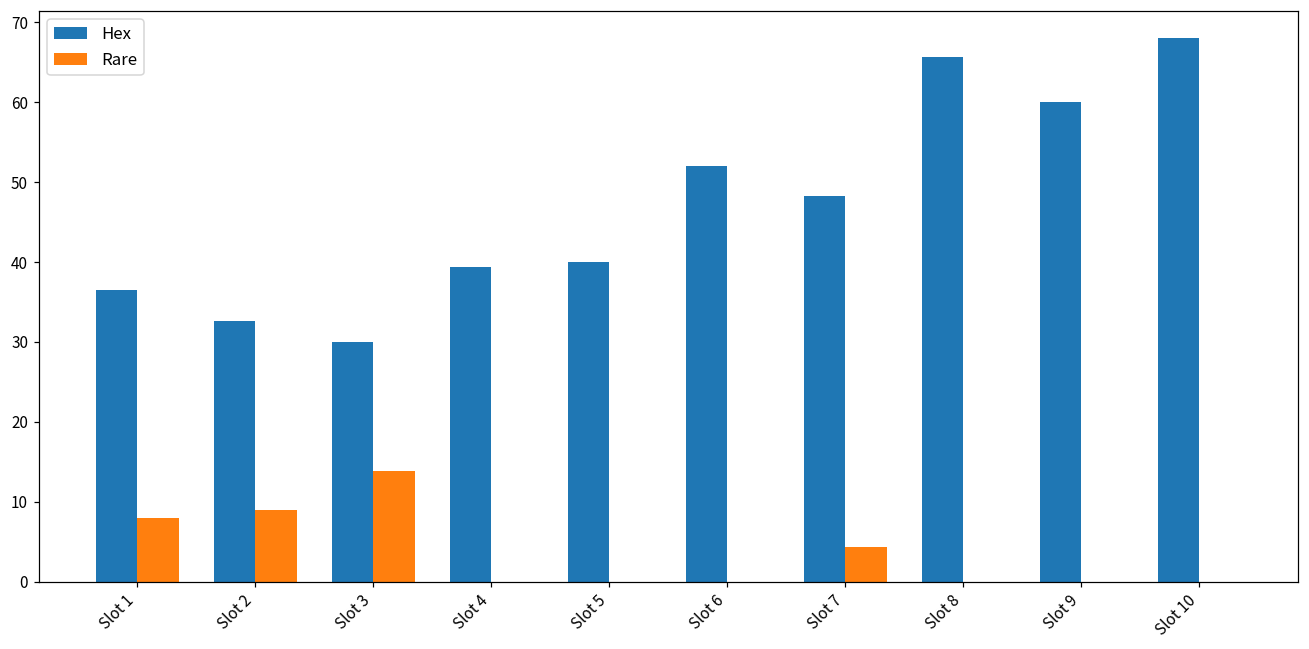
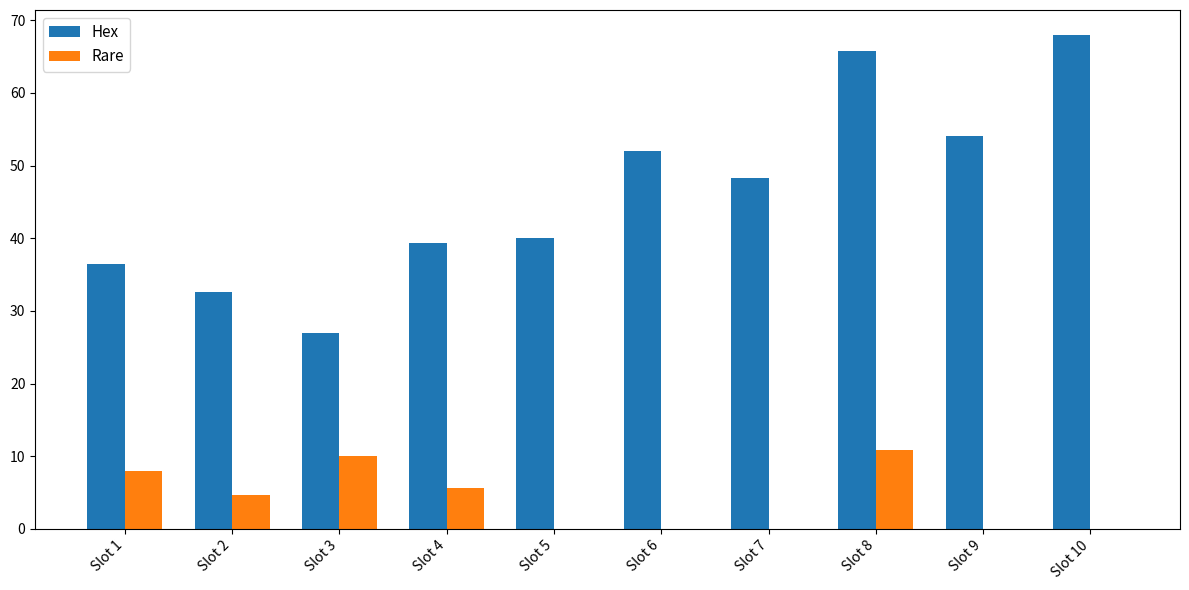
Rare, Slot 2: 9 -> 5
Hex, Slot 3: 30 -> 27
Rare, Slot 3: 14 -> 10
Rare, Slot 4: 0 -> 6
Rare, Slot 7: 4 -> 0
Rare, Slot 8: 0 -> 11
Hex, Slot 9: 60 -> 54
